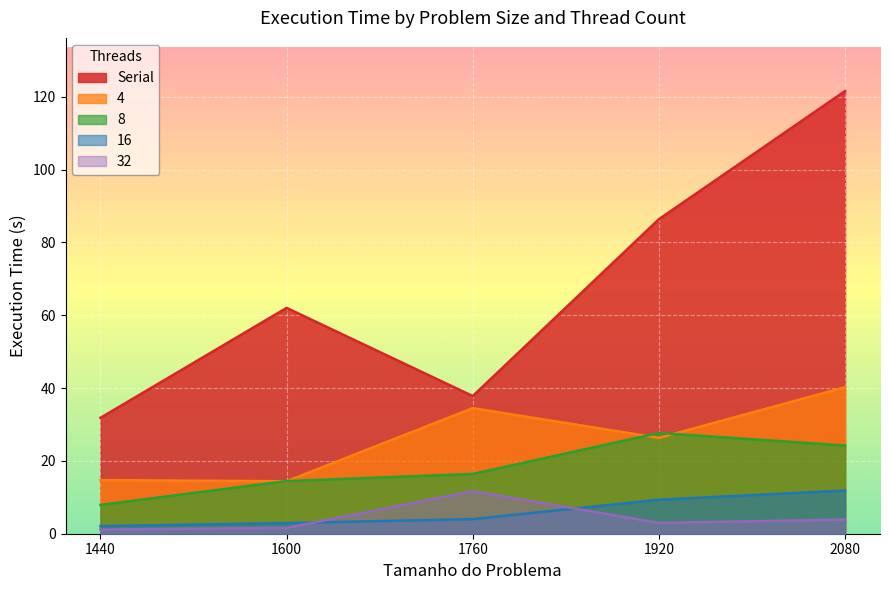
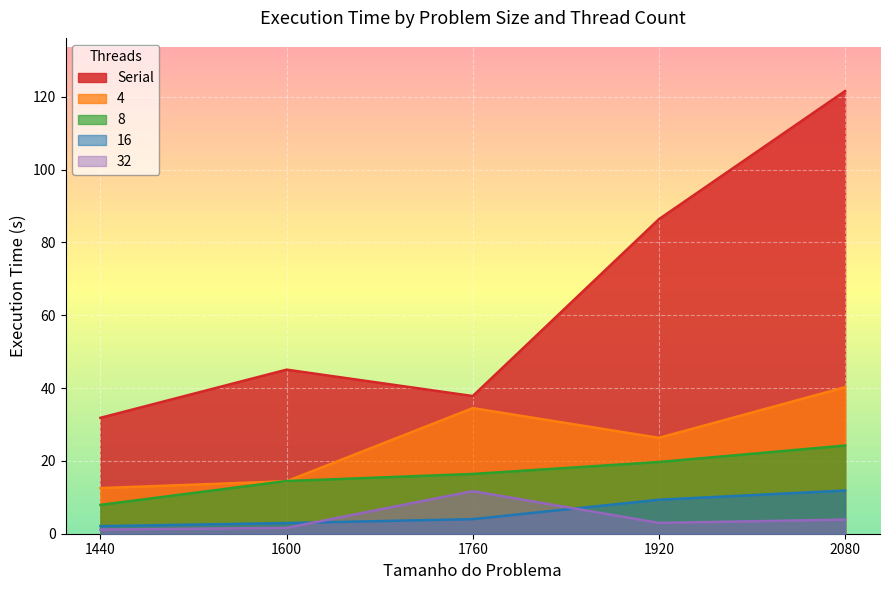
4, 1440: 15 -> 13
Serial, 1600: 62 -> 45
8, 1920: 28 -> 20
